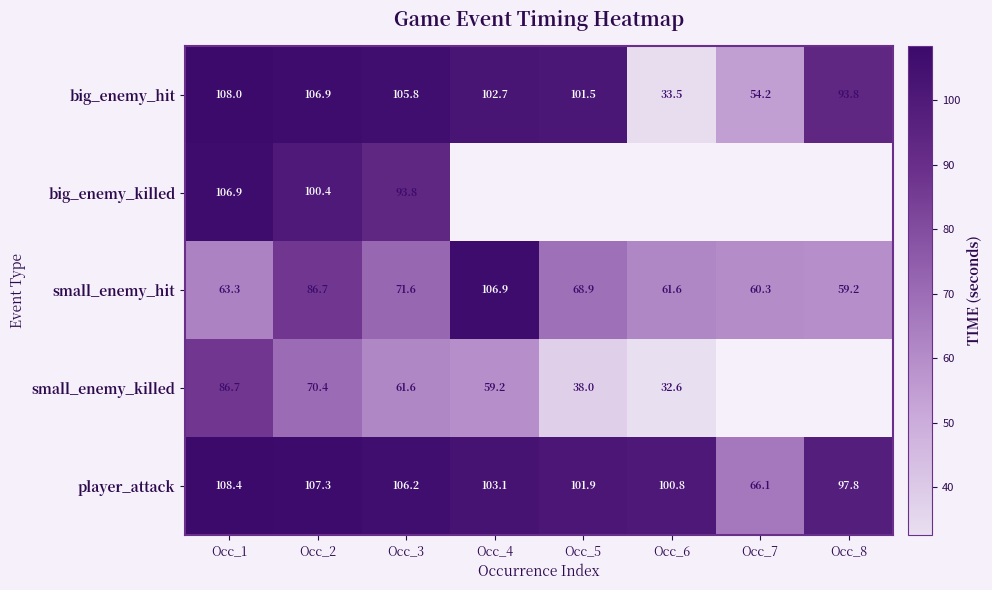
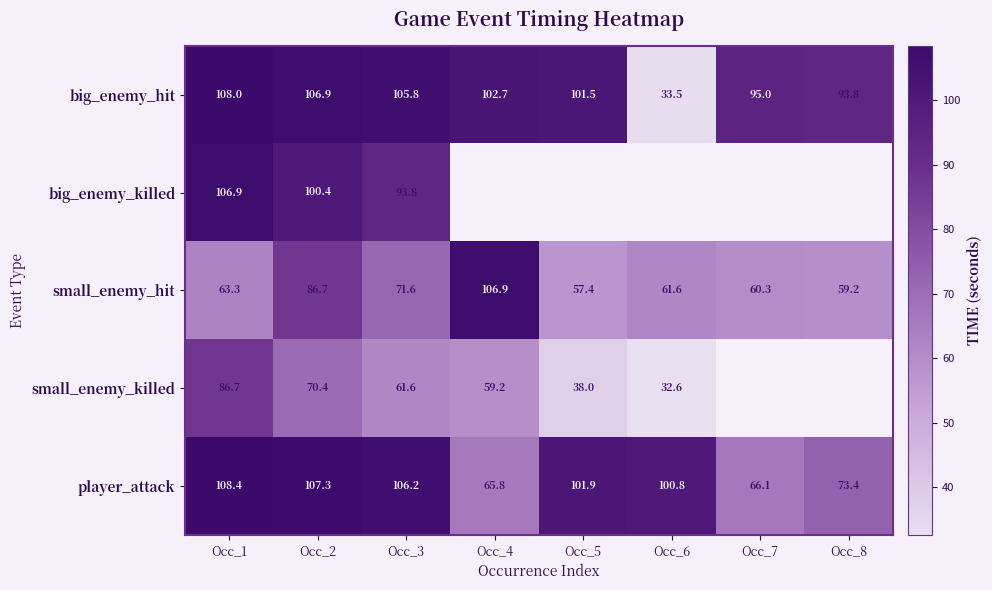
big_enemy_hit, Occ_7: 54.2 -> 95.0
small_enemy_hit, Occ_5: 68.9 -> 57.4
player_attack, Occ_4: 103.1 -> 65.8
player_attack, Occ_8: 97.8 -> 73.4
